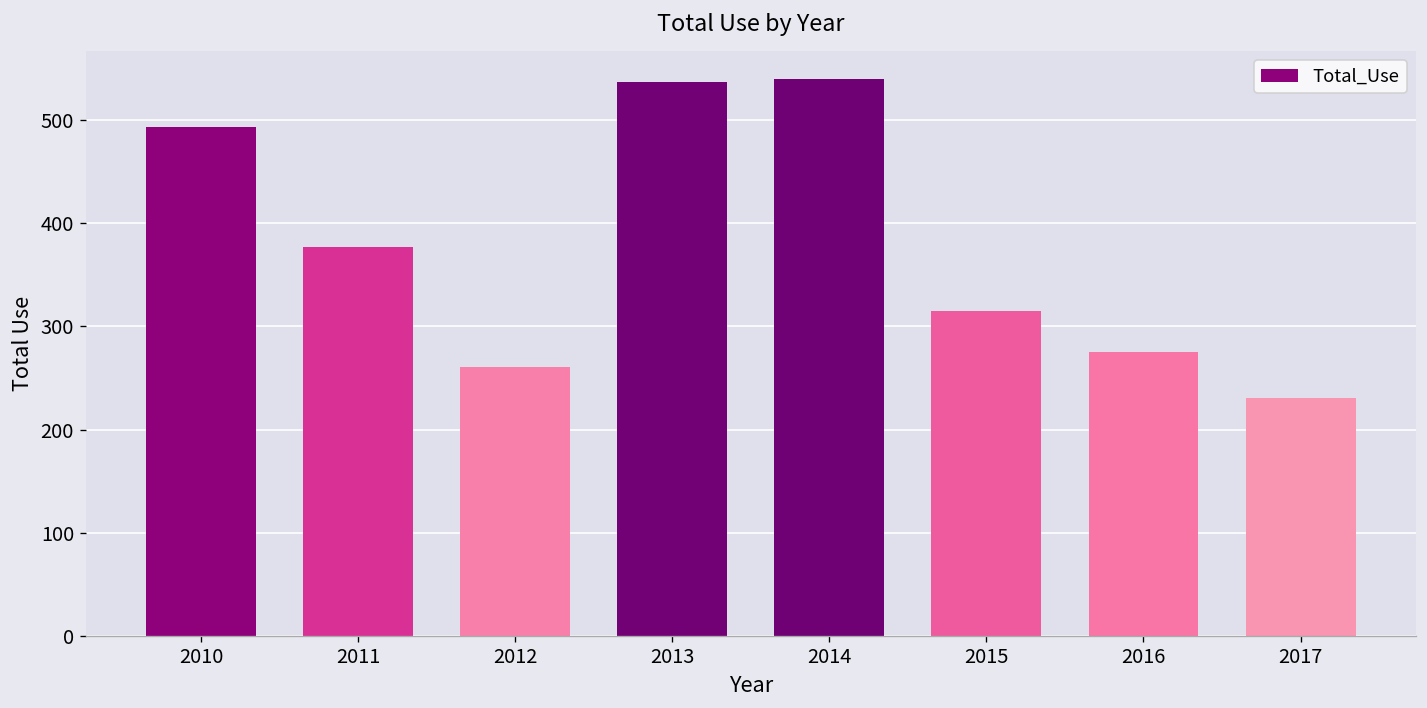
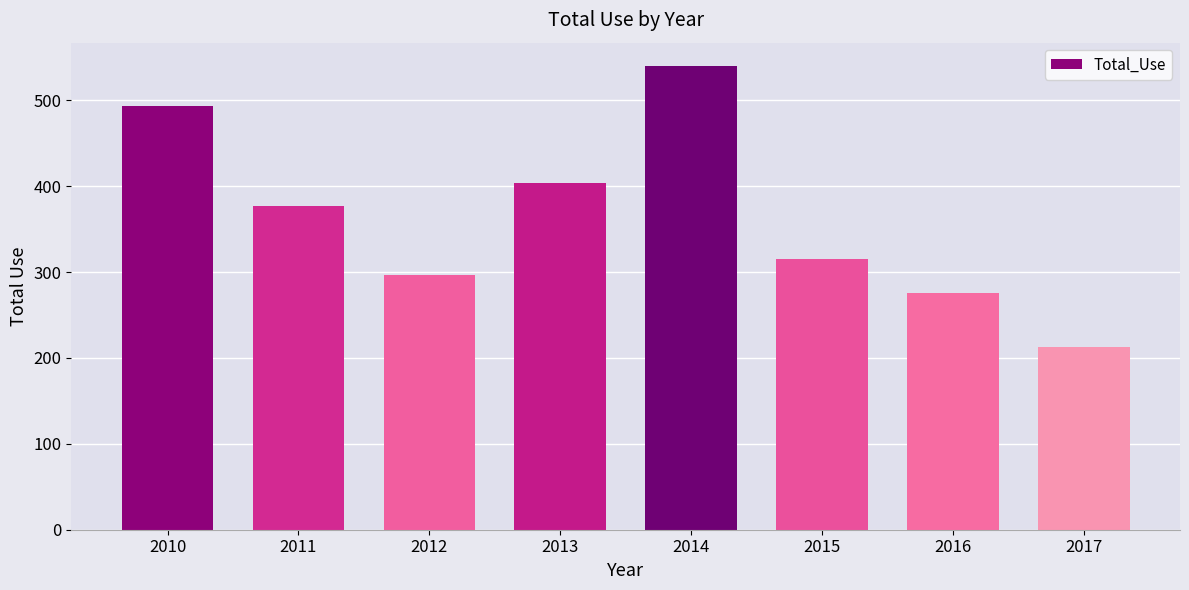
2012: 260 -> 300
2013: 540 -> 400
2017: 230 -> 210
